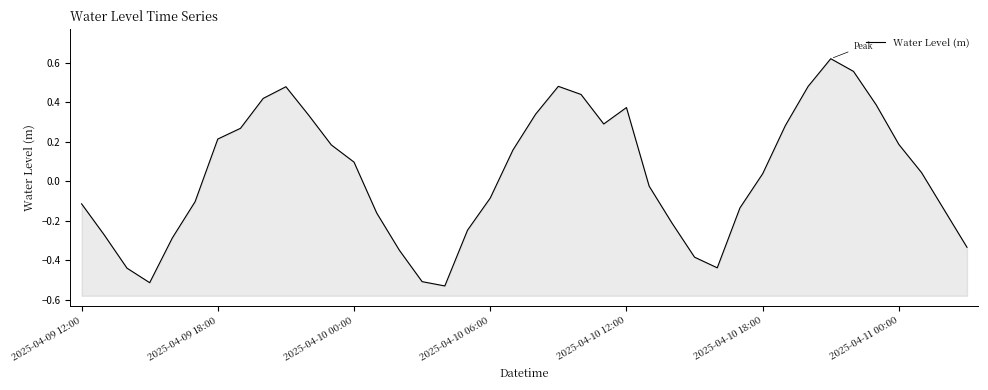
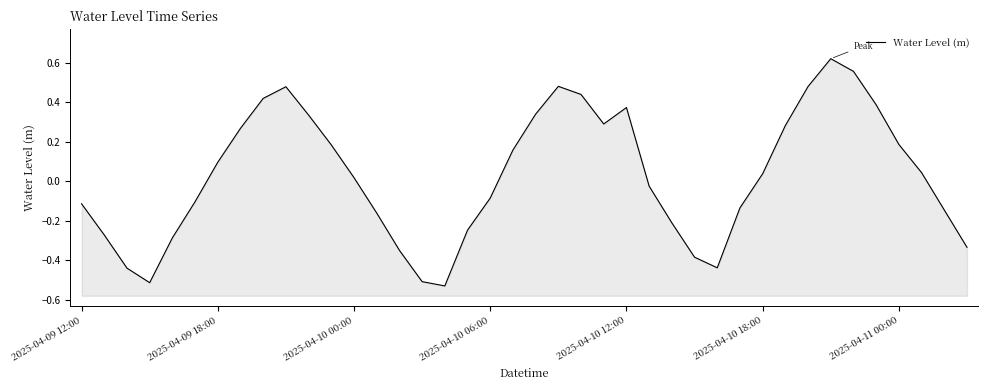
2025-04-09 18:00: 0.21 -> 0.10
2025-04-10 00:00: 0.10 -> 0.02
